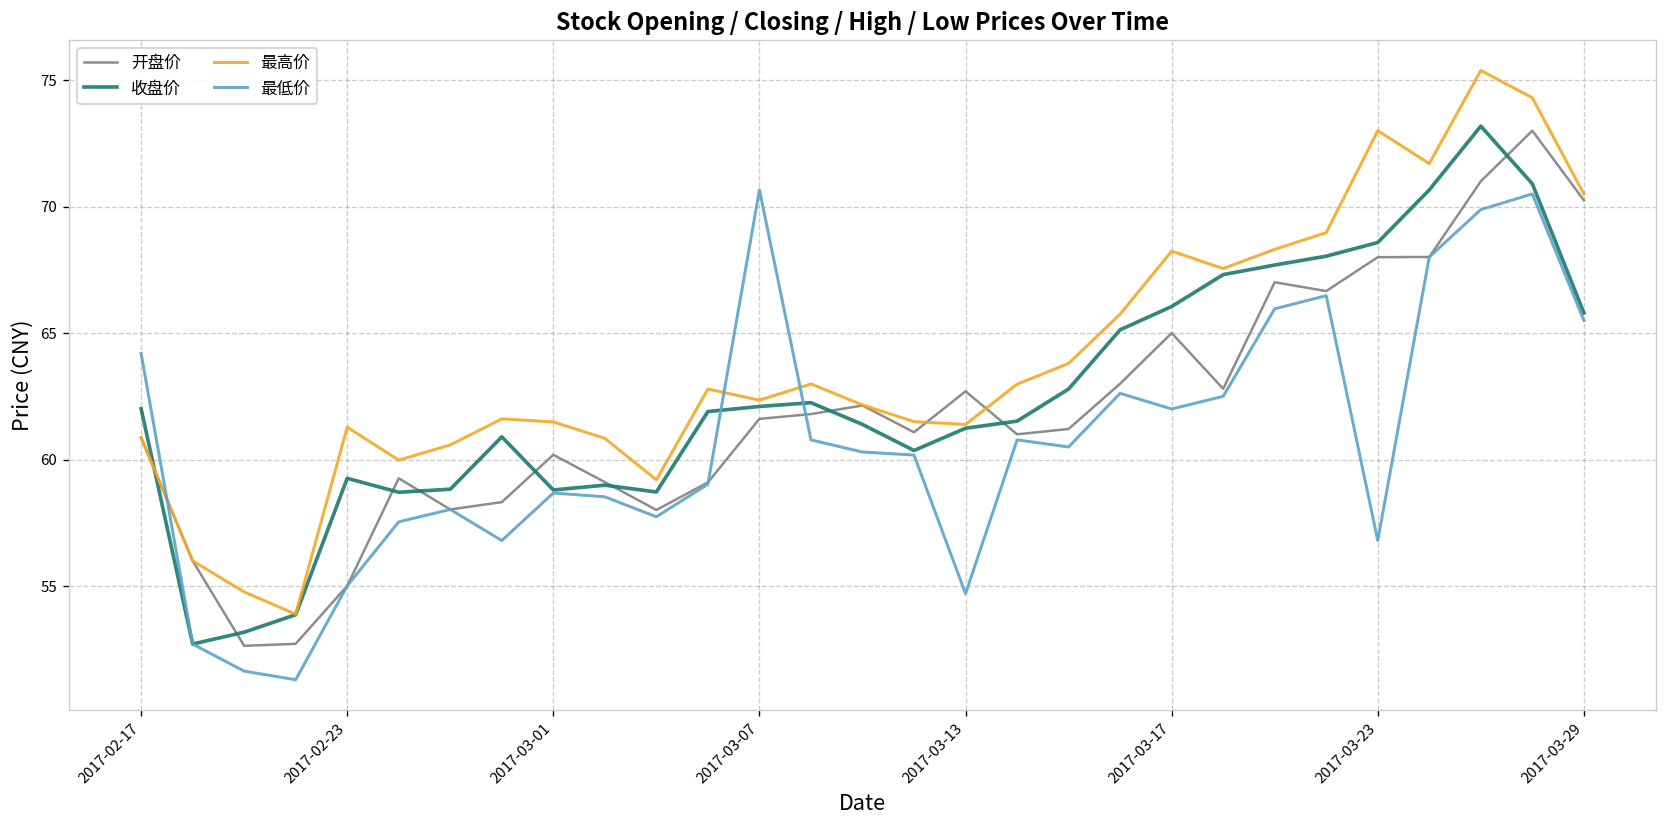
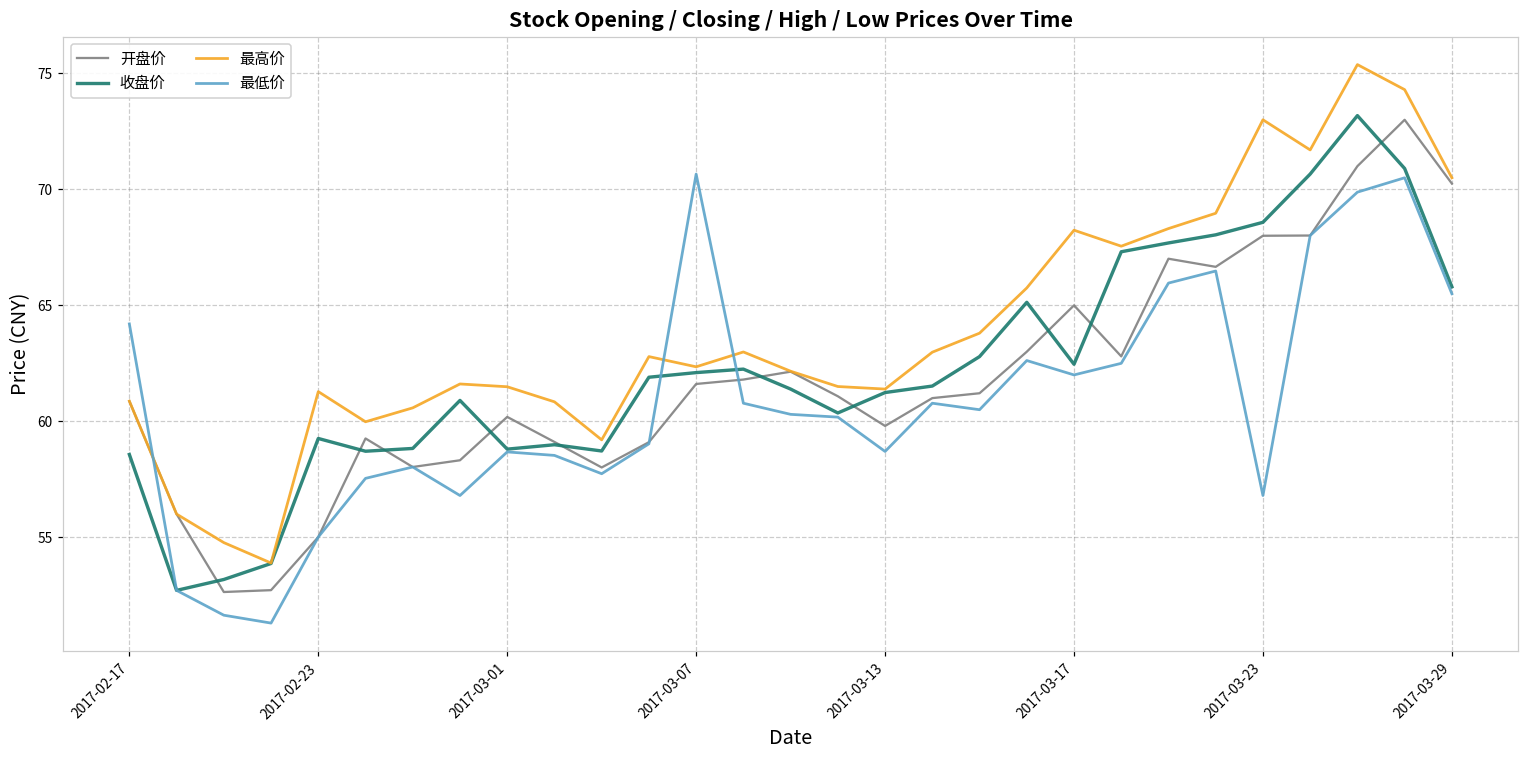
收盘价, 2017-02-17: 62.0 -> 58.6
开盘价, 2017-03-13: 62.7 -> 59.8
最低价, 2017-03-13: 54.7 -> 58.7
收盘价, 2017-03-17: 66.1 -> 62.5
